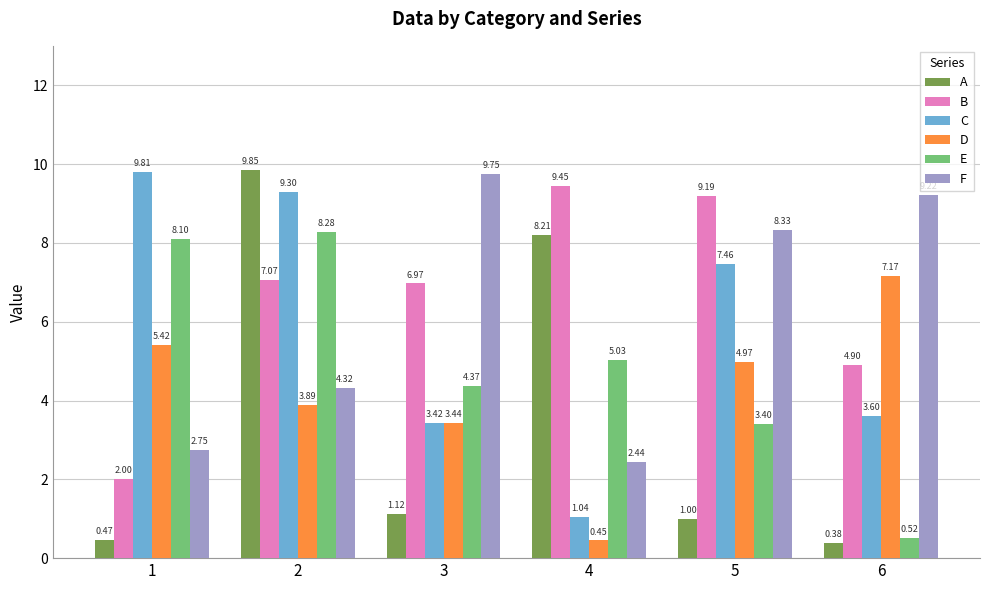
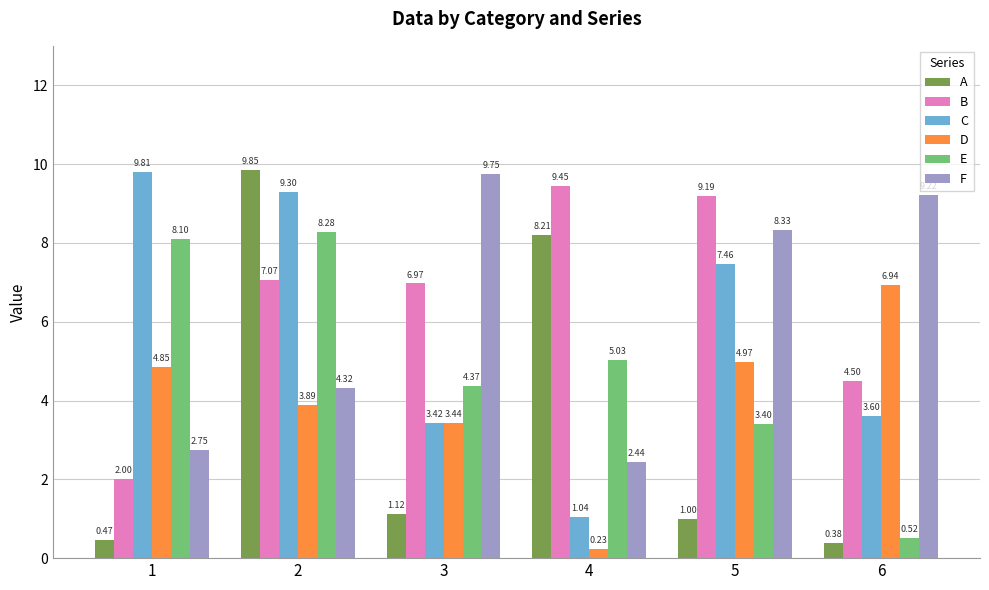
D, 1: 5.42 -> 4.85
D, 4: 0.45 -> 0.23
B, 6: 4.90 -> 4.50
D, 6: 7.17 -> 6.94
